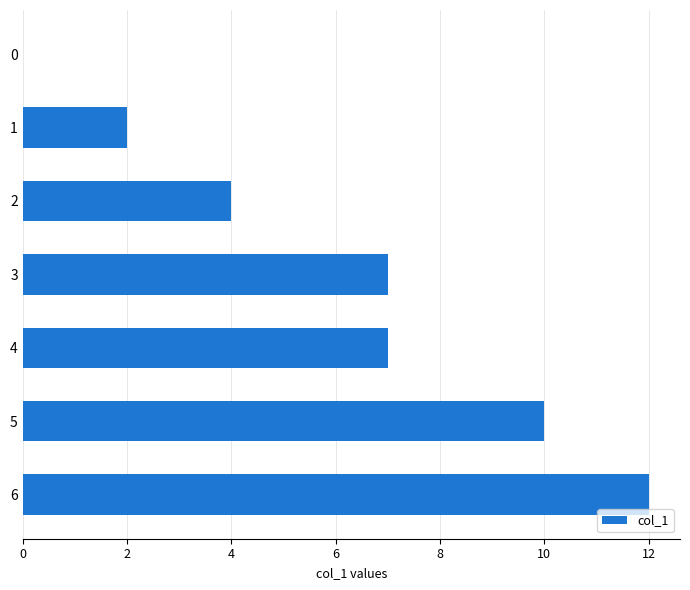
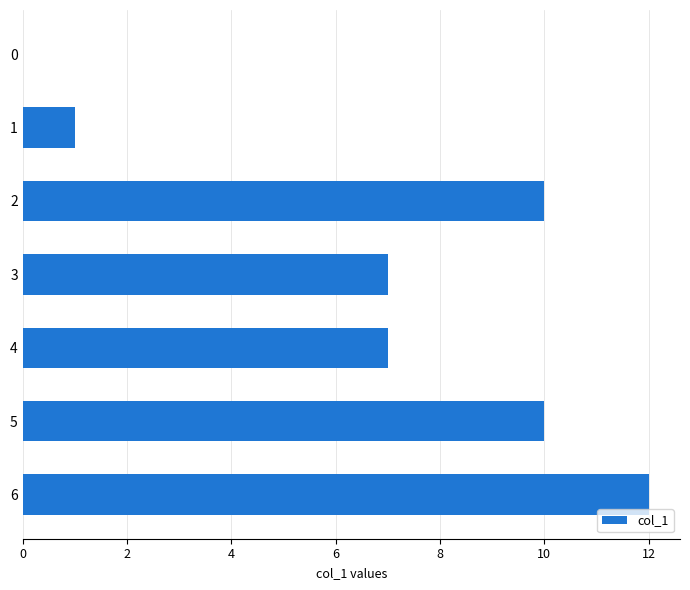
1: 2 -> 1
2: 4 -> 10
